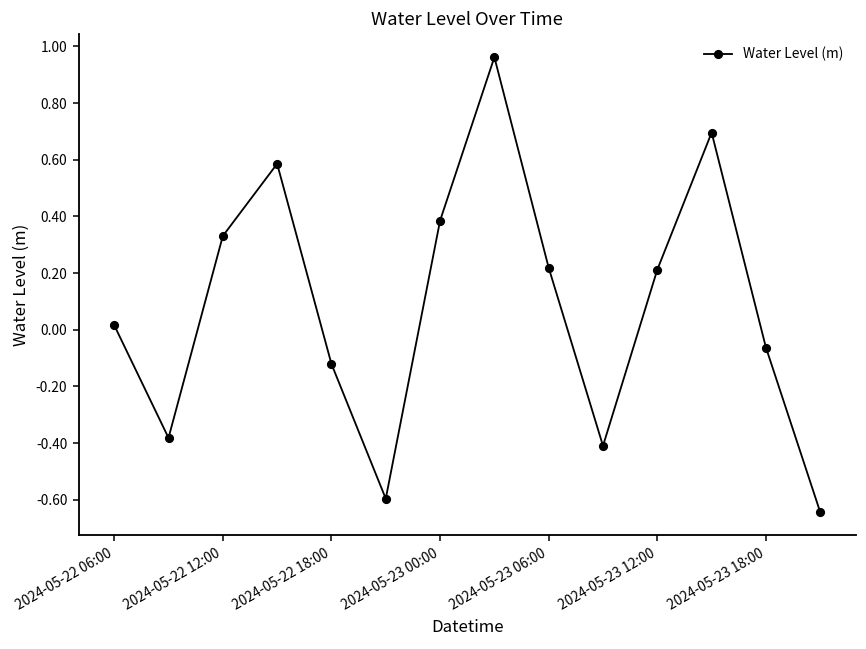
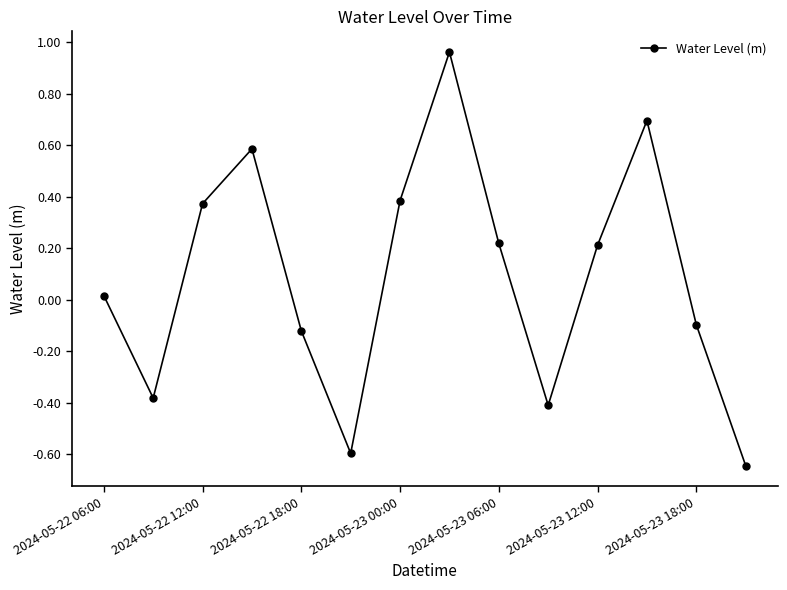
2024-05-22 12:00: 0.33 -> 0.37
2024-05-23 18:00: -0.06 -> -0.10
